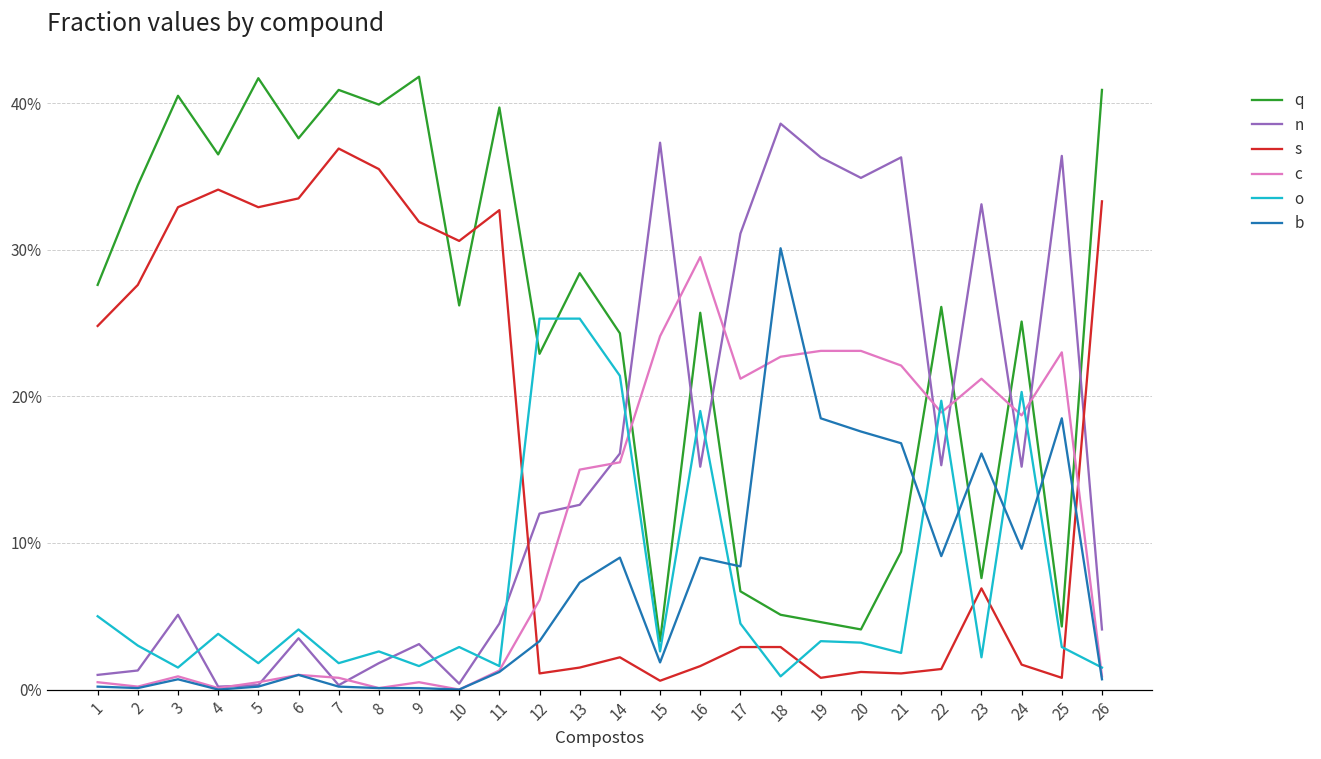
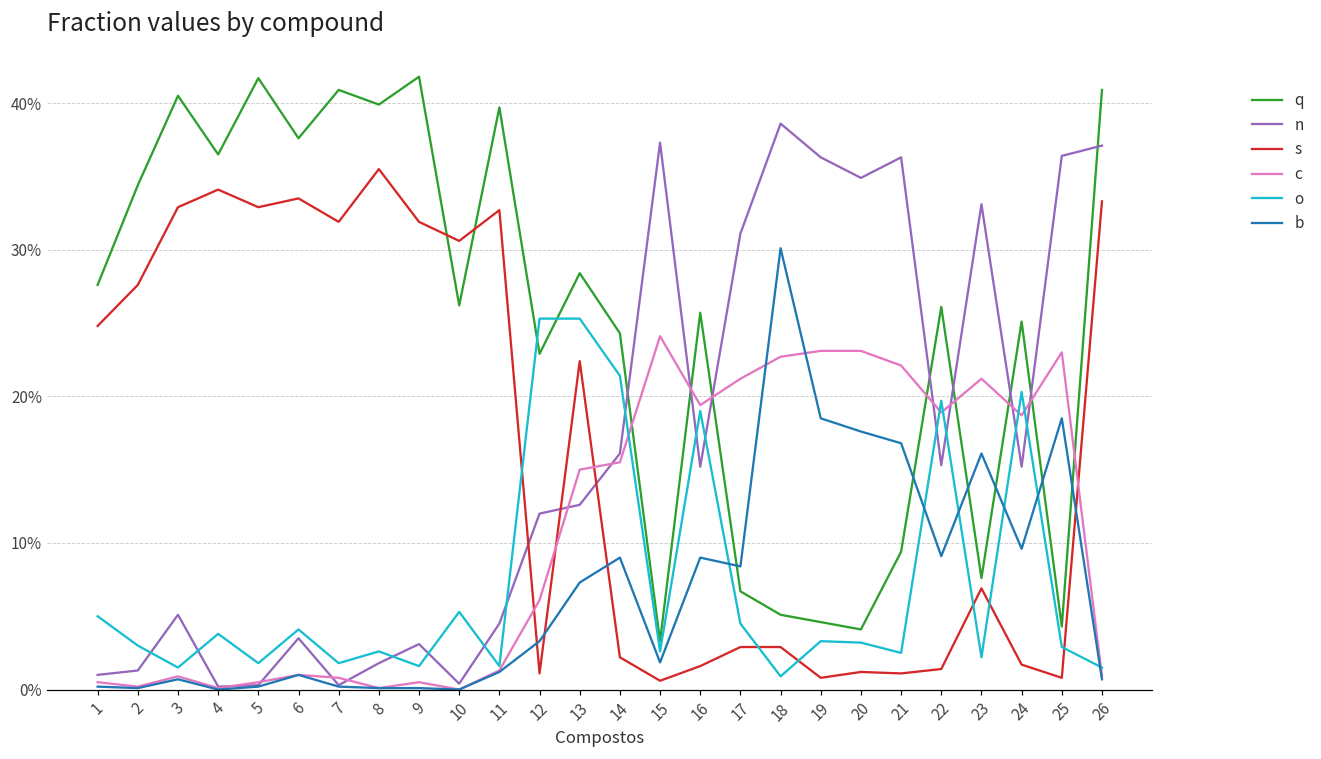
s, 7: 36.9% -> 31.9%
o, 10: 2.9% -> 5.3%
s, 13: 1.5% -> 22.4%
c, 16: 29.5% -> 19.4%
n, 26: 4.1% -> 37.1%
